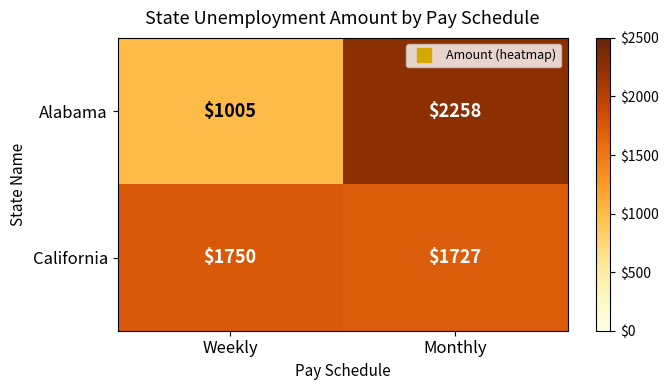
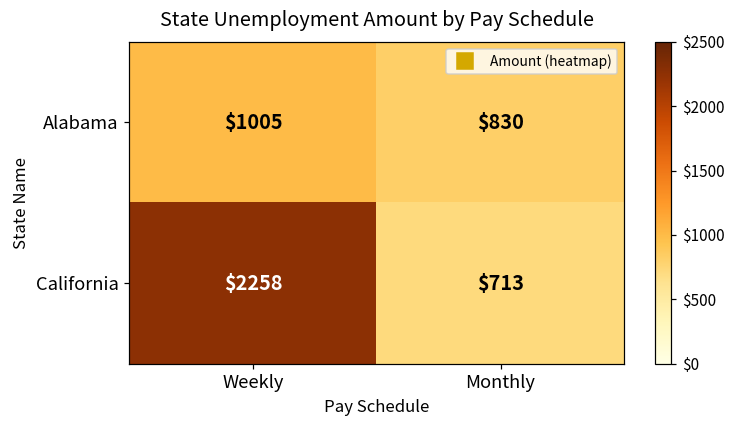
Alabama, Monthly: $2258 -> $830
California, Weekly: $1750 -> $2258
California, Monthly: $1727 -> $713
